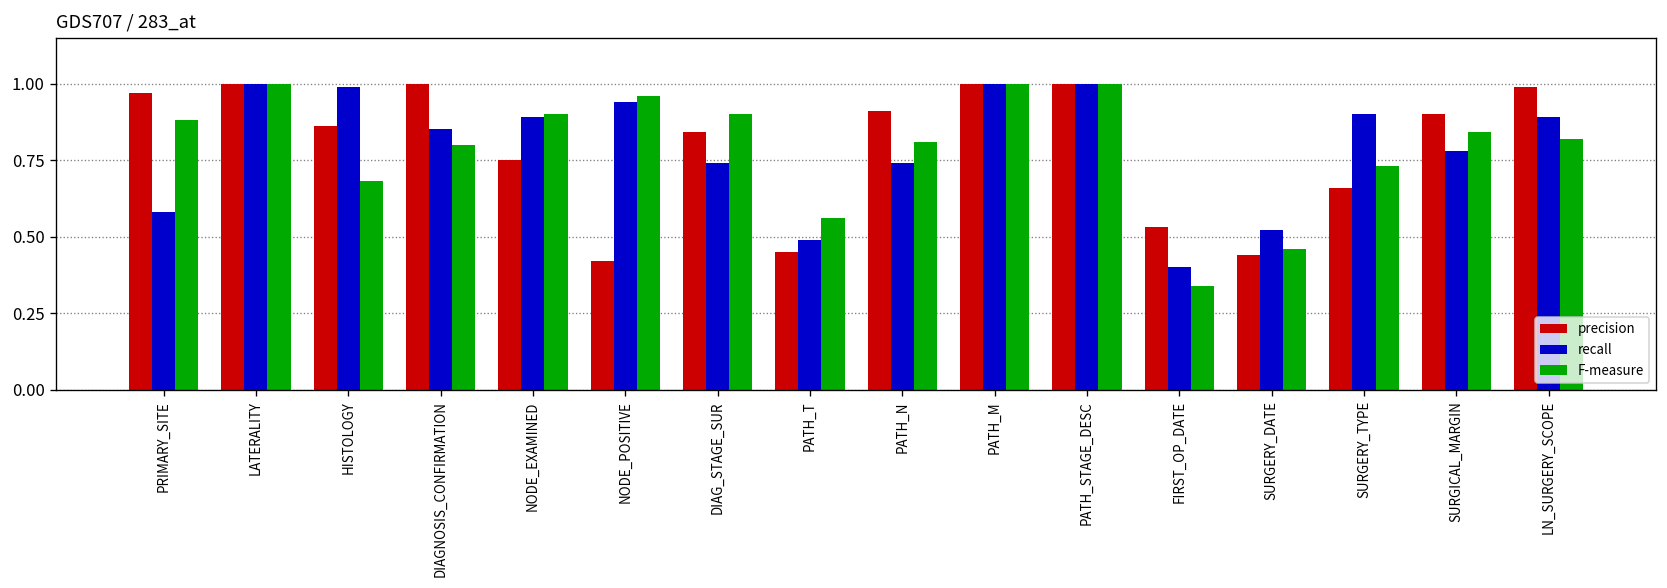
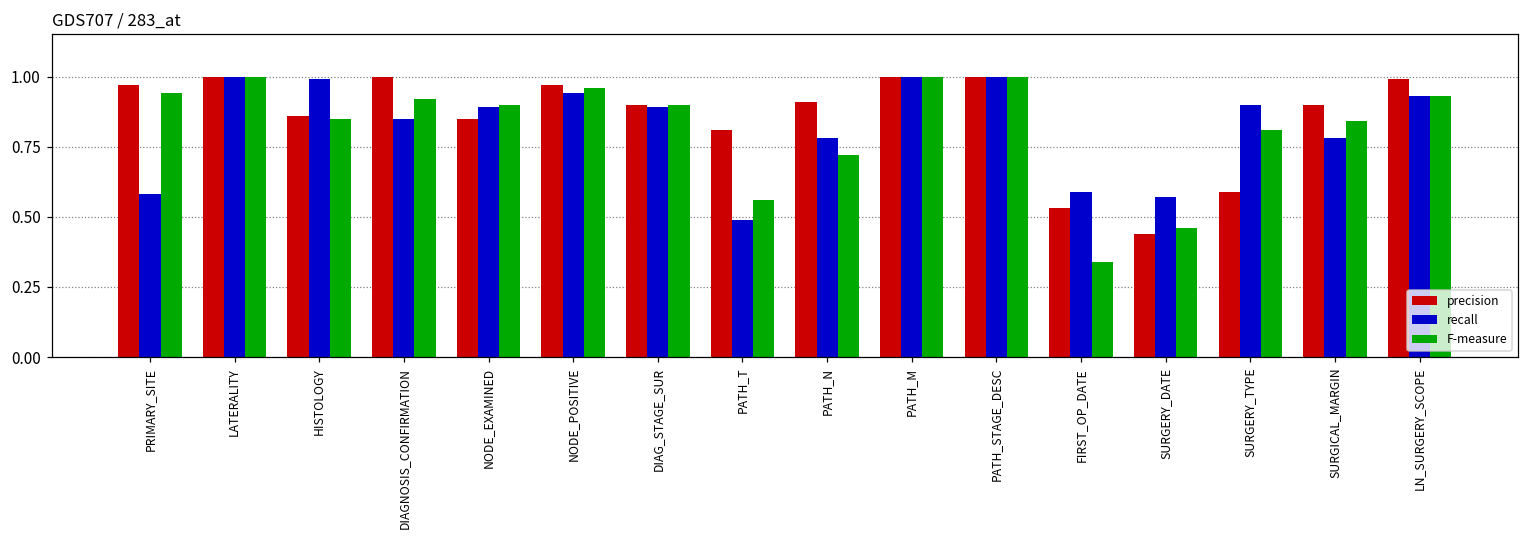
F-measure, PRIMARY_SITE: 0.88 -> 0.94
F-measure, HISTOLOGY: 0.68 -> 0.85
F-measure, DIAGNOSIS_CONFIRMATION: 0.80 -> 0.92
precision, NODE_EXAMINED: 0.75 -> 0.85
precision, NODE_POSITIVE: 0.42 -> 0.97
precision, DIAG_STAGE_SUR: 0.84 -> 0.90
recall, DIAG_STAGE_SUR: 0.74 -> 0.89
precision, PATH_T: 0.45 -> 0.81
recall, PATH_N: 0.74 -> 0.78
F-measure, PATH_N: 0.81 -> 0.72
recall, FIRST_OP_DATE: 0.40 -> 0.59
recall, SURGERY_DATE: 0.52 -> 0.57
precision, SURGERY_TYPE: 0.66 -> 0.59
F-measure, SURGERY_TYPE: 0.73 -> 0.81
recall, LN_SURGERY_SCOPE: 0.89 -> 0.93
F-measure, LN_SURGERY_SCOPE: 0.82 -> 0.93
